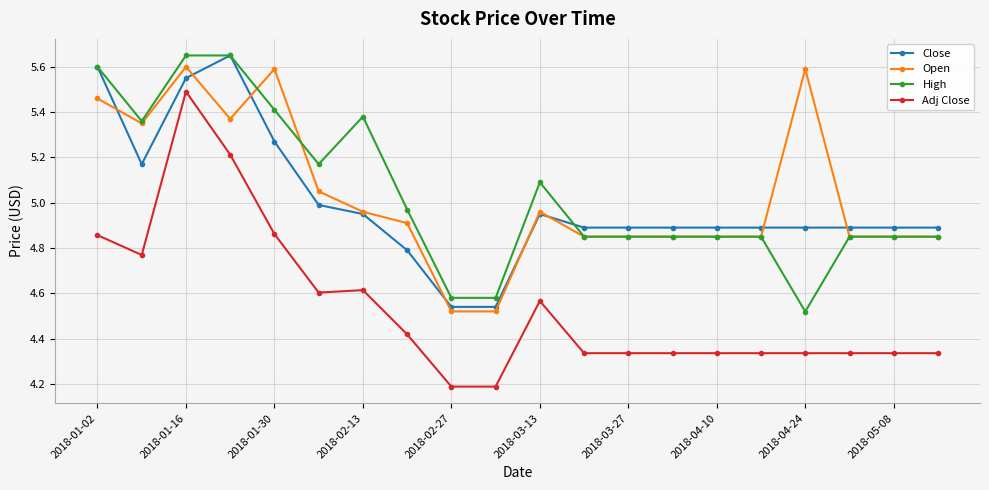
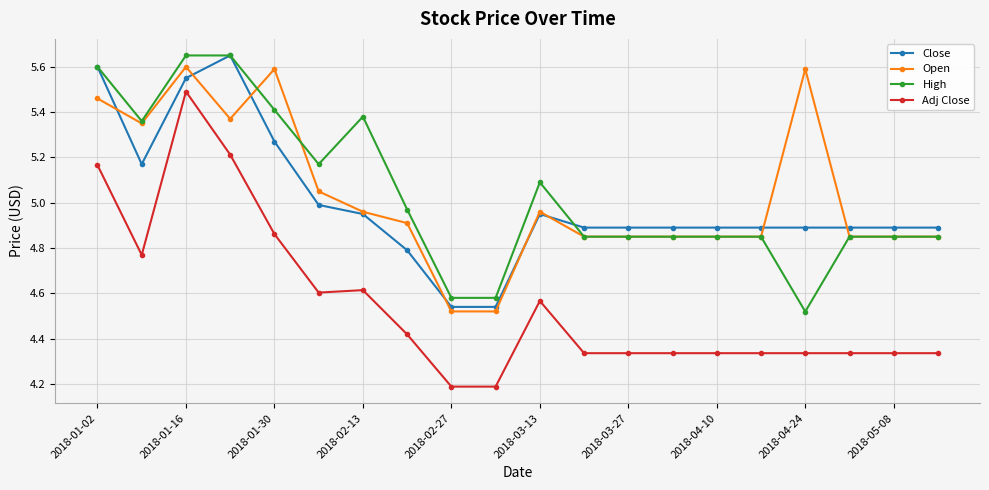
Adj Close, 2018-01-02: 4.86 -> 5.17
